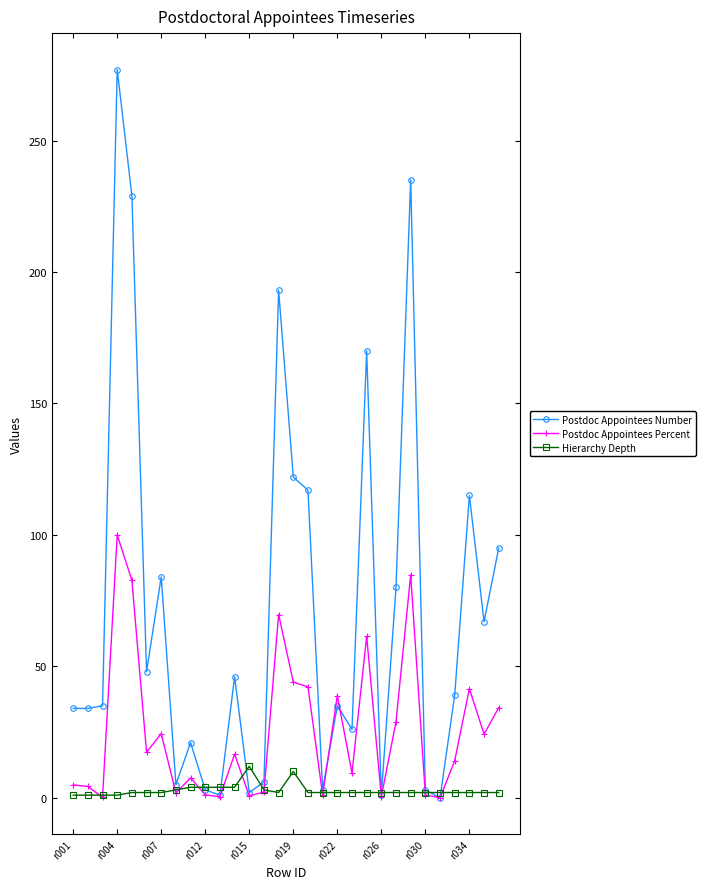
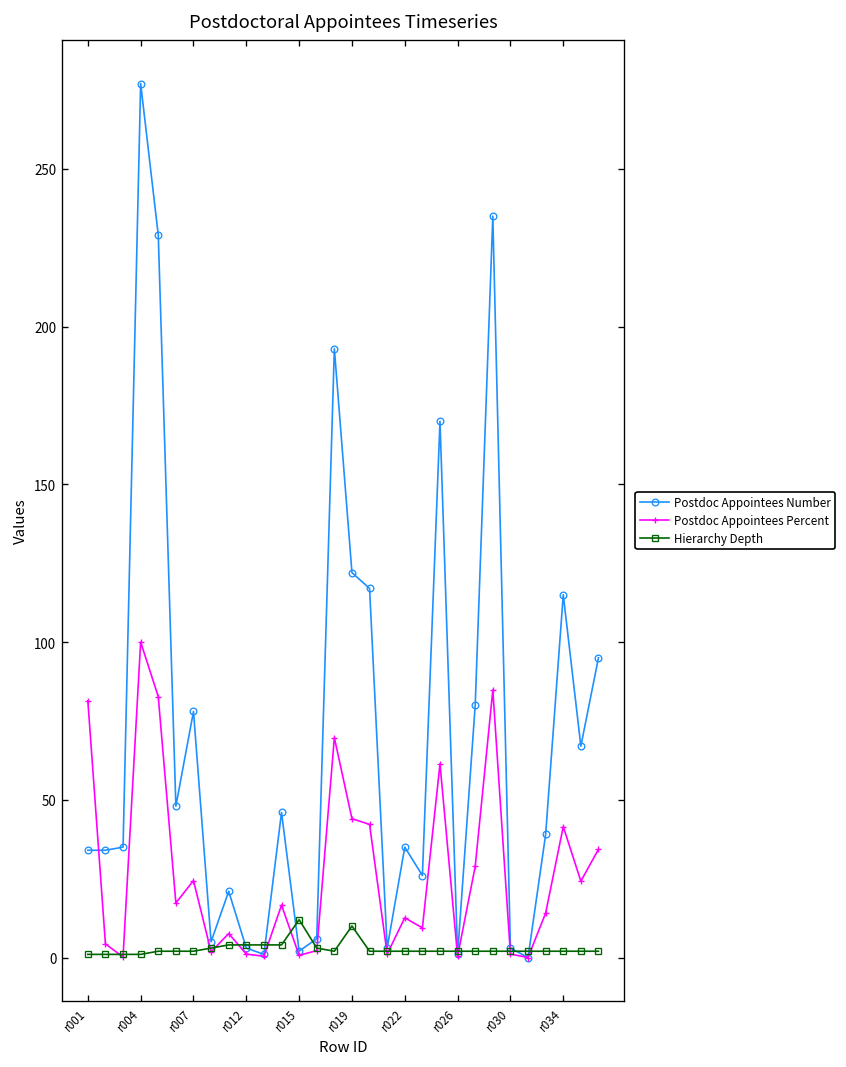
Postdoc Appointees Percent, r001: 5 -> 81
Postdoc Appointees Number, r007: 84 -> 78
Postdoc Appointees Percent, r022: 39 -> 13
